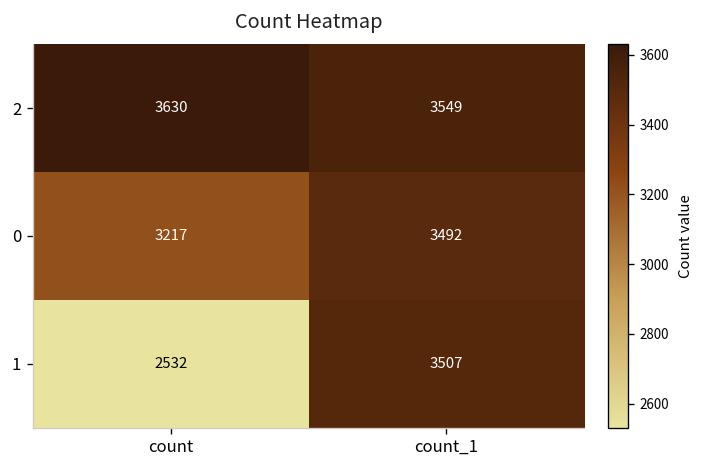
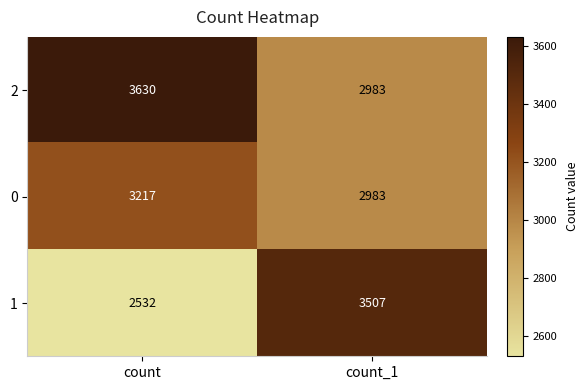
2, count_1: 3549 -> 2983
0, count_1: 3492 -> 2983
